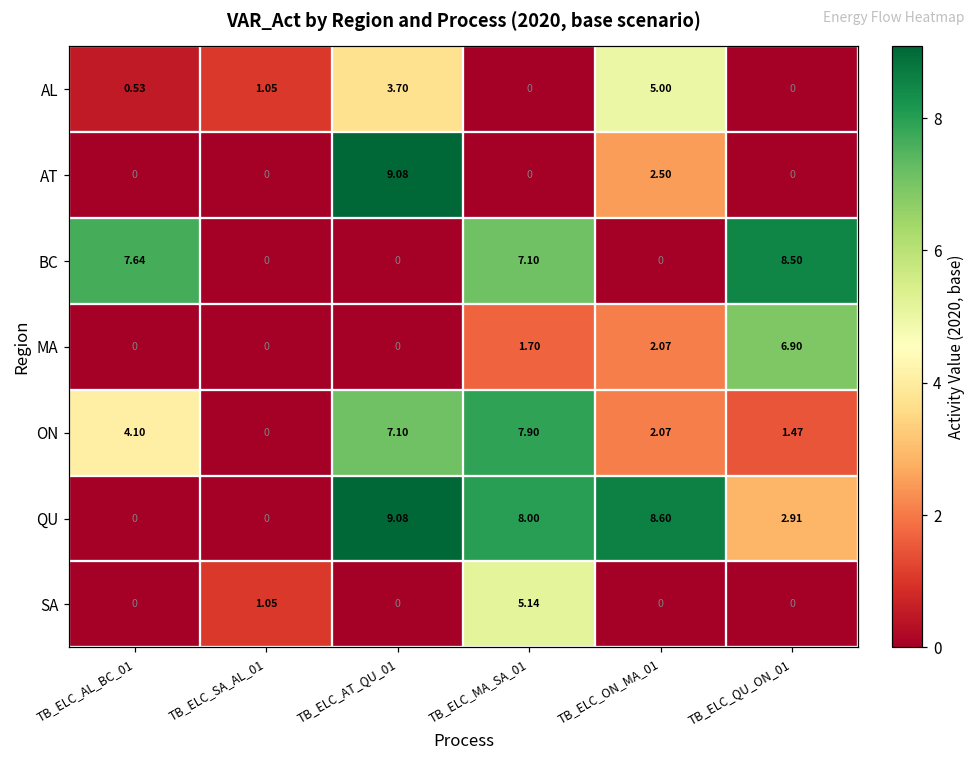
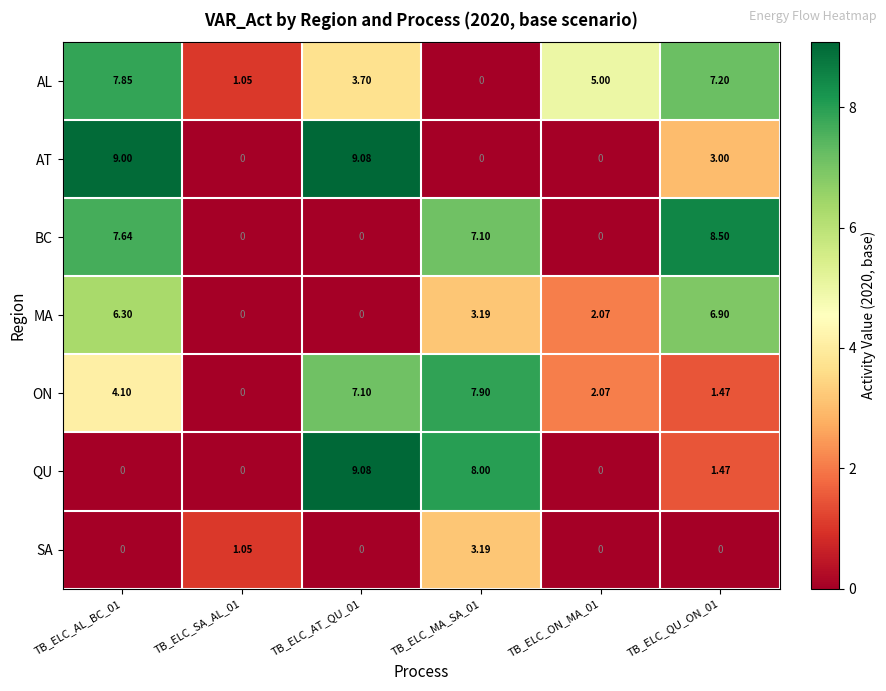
AL, TB_ELC_AL_BC_01: 0.53 -> 7.85
AL, TB_ELC_QU_ON_01: 0 -> 7.20
AT, TB_ELC_AL_BC_01: 0 -> 9.00
AT, TB_ELC_ON_MA_01: 2.50 -> 0
AT, TB_ELC_QU_ON_01: 0 -> 3.00
MA, TB_ELC_AL_BC_01: 0 -> 6.30
MA, TB_ELC_MA_SA_01: 1.70 -> 3.19
QU, TB_ELC_ON_MA_01: 8.60 -> 0
QU, TB_ELC_QU_ON_01: 2.91 -> 1.47
SA, TB_ELC_MA_SA_01: 5.14 -> 3.19
